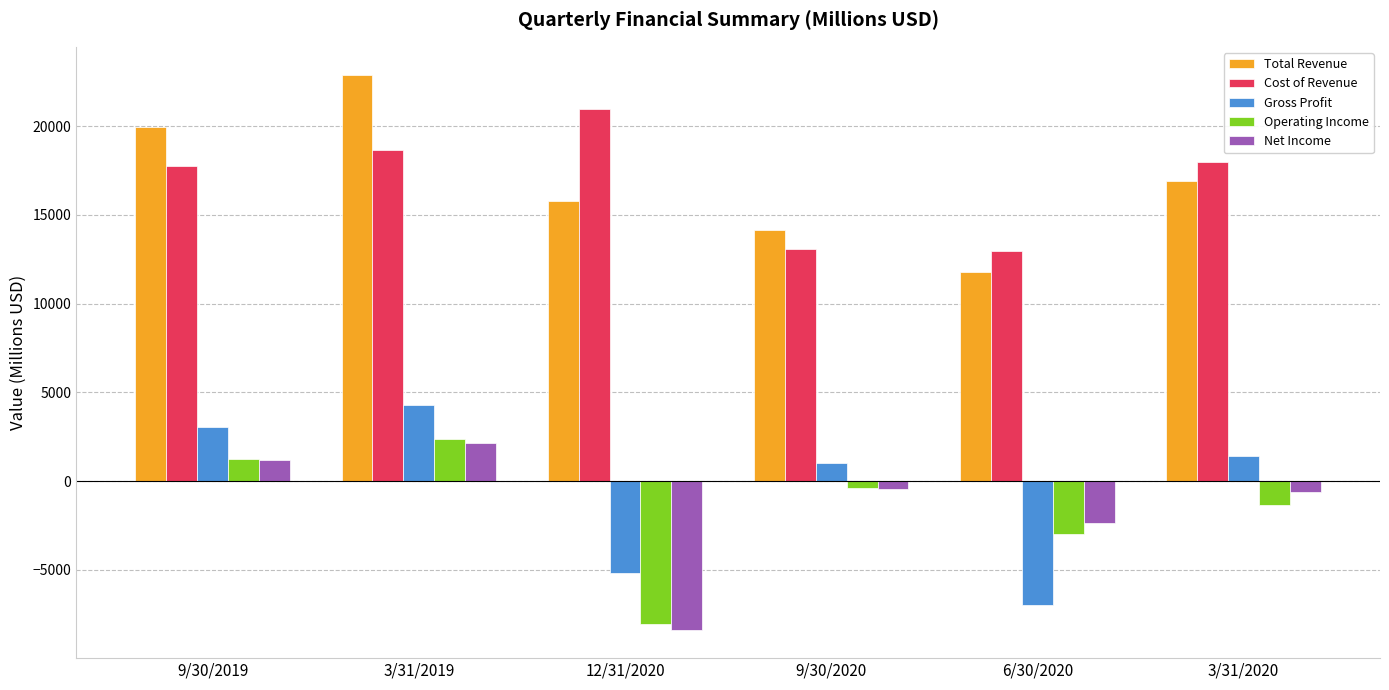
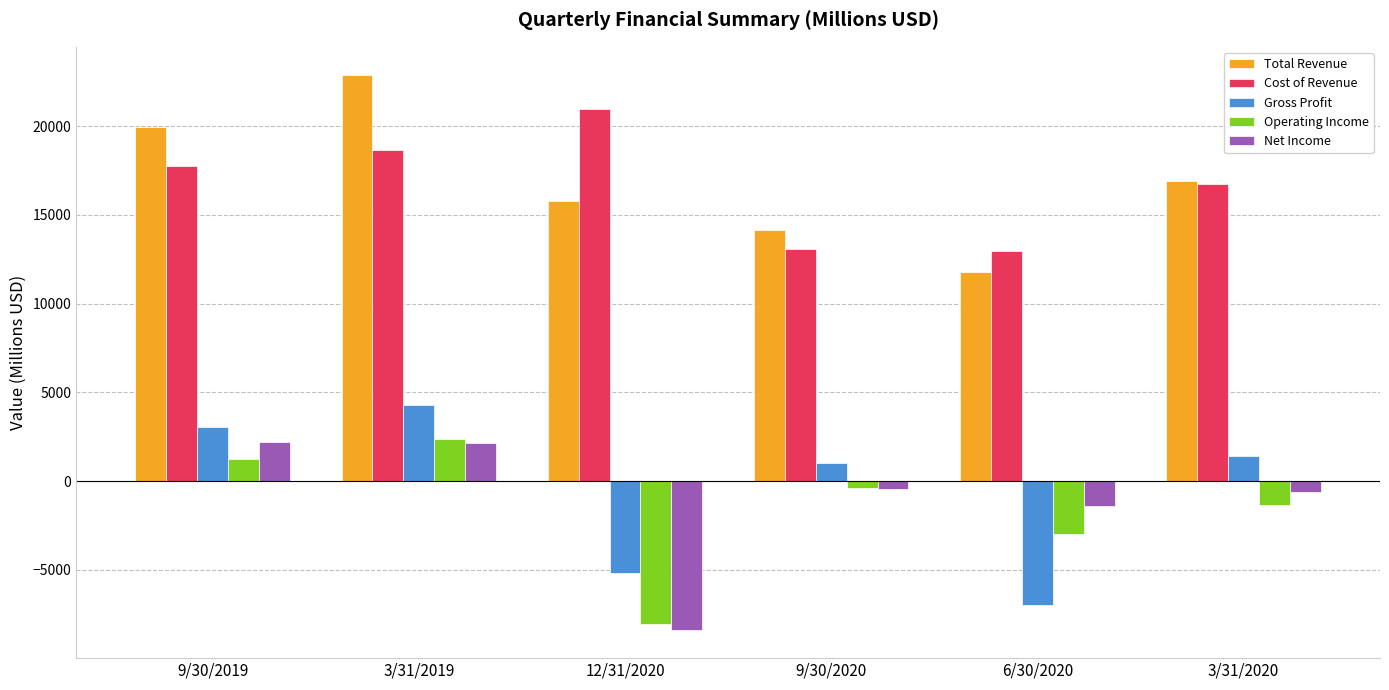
Net Income, 9/30/2019: 1200 -> 2200
Net Income, 6/30/2020: -2400 -> -1400
Cost of Revenue, 3/31/2020: 18000 -> 16800
